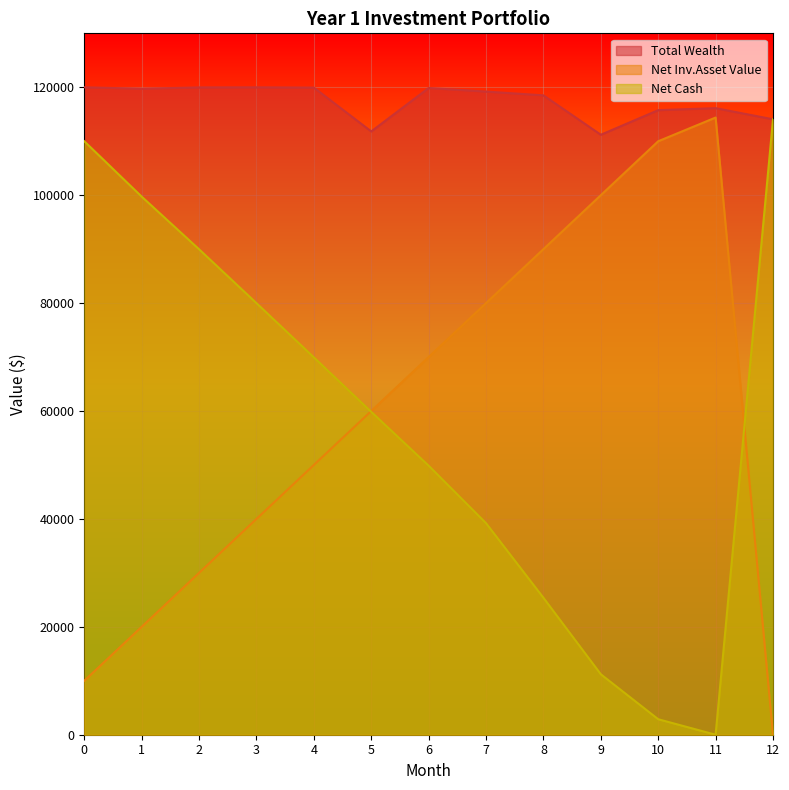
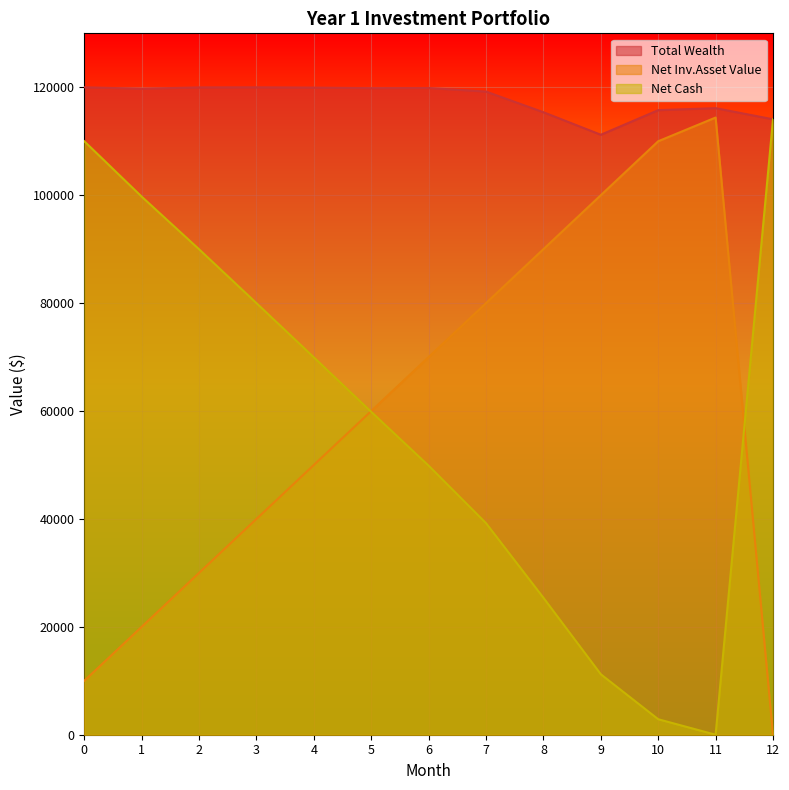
Total Wealth, 5: 112000 -> 120000
Total Wealth, 8: 119000 -> 115000
